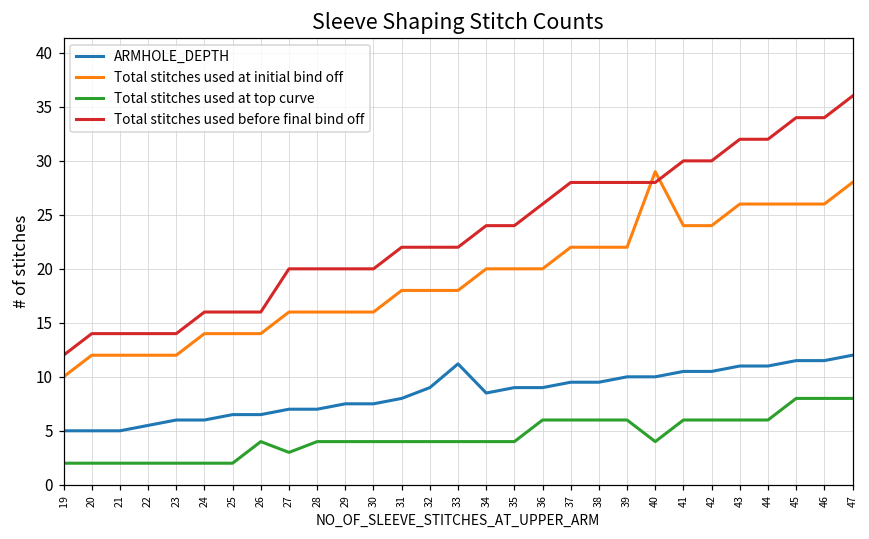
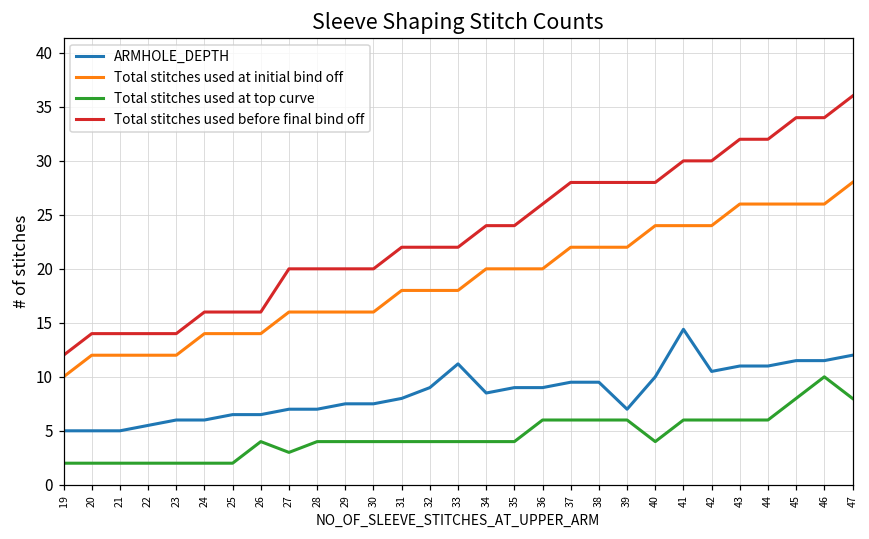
ARMHOLE_DEPTH, 39: 10 -> 7
Total stitches used at initial bind off, 40: 29 -> 24
ARMHOLE_DEPTH, 41: 11 -> 14
Total stitches used at top curve, 46: 8 -> 10
